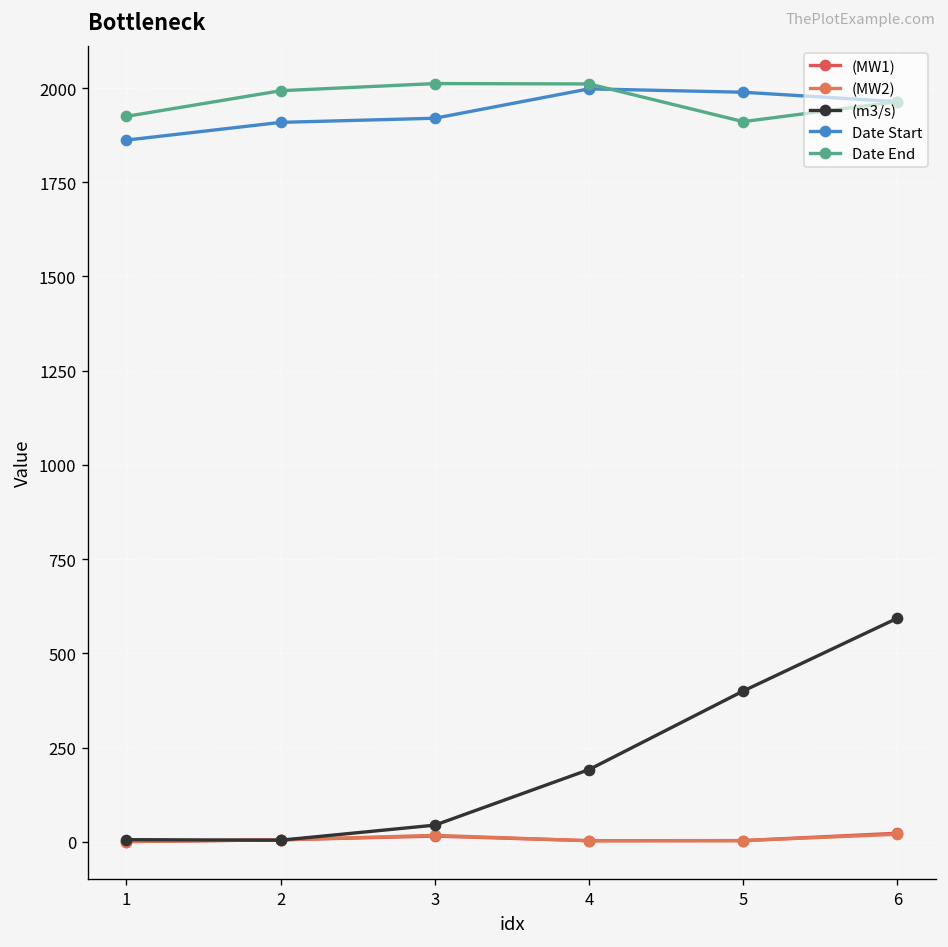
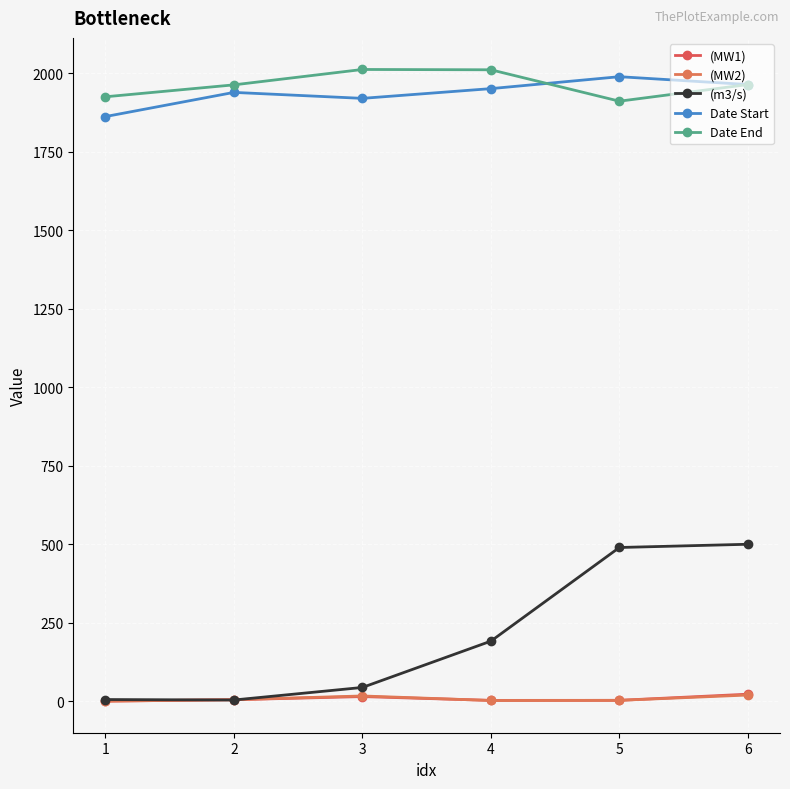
Date Start, 2: 1910 -> 1940
Date End, 2: 1990 -> 1960
Date Start, 4: 2000 -> 1950
(m3/s), 5: 400 -> 490
(m3/s), 6: 590 -> 500
